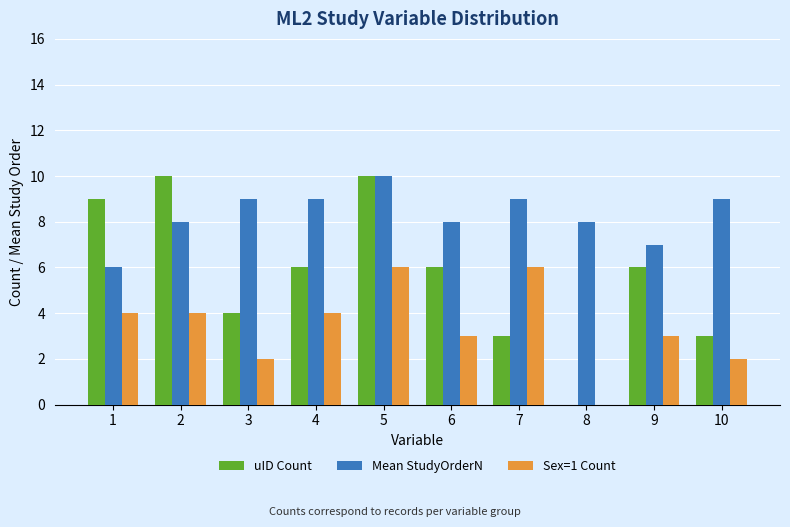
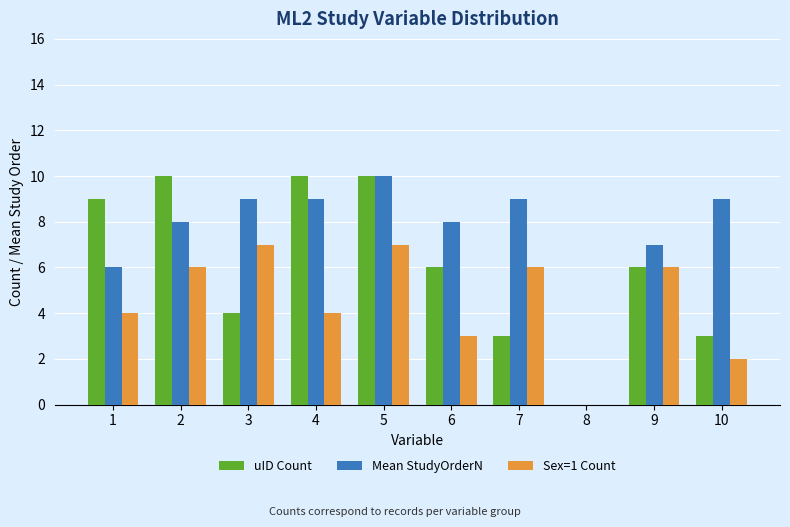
Sex=1 Count, 2: 4 -> 6
Sex=1 Count, 3: 2 -> 7
uID Count, 4: 6 -> 10
Sex=1 Count, 5: 6 -> 7
Mean StudyOrderN, 8: 8 -> 0
Sex=1 Count, 9: 3 -> 6
